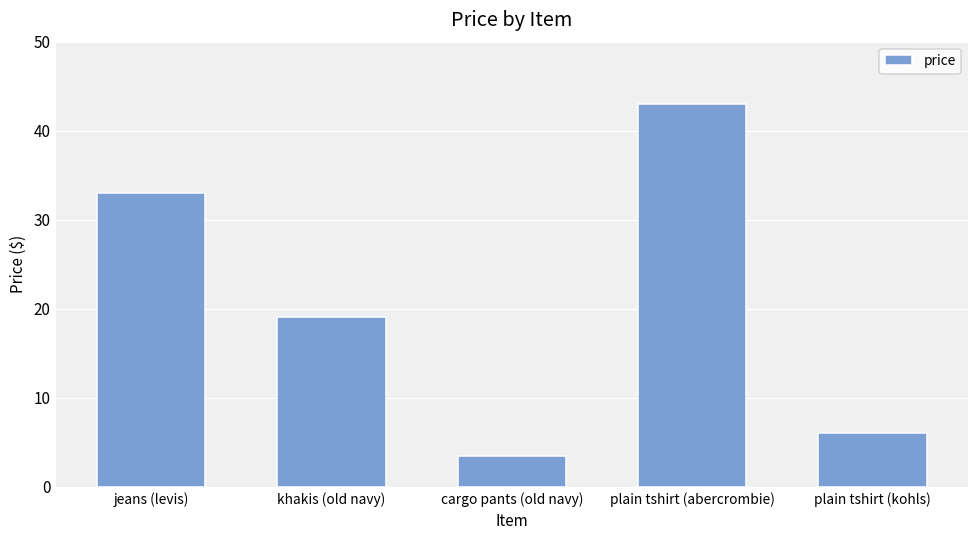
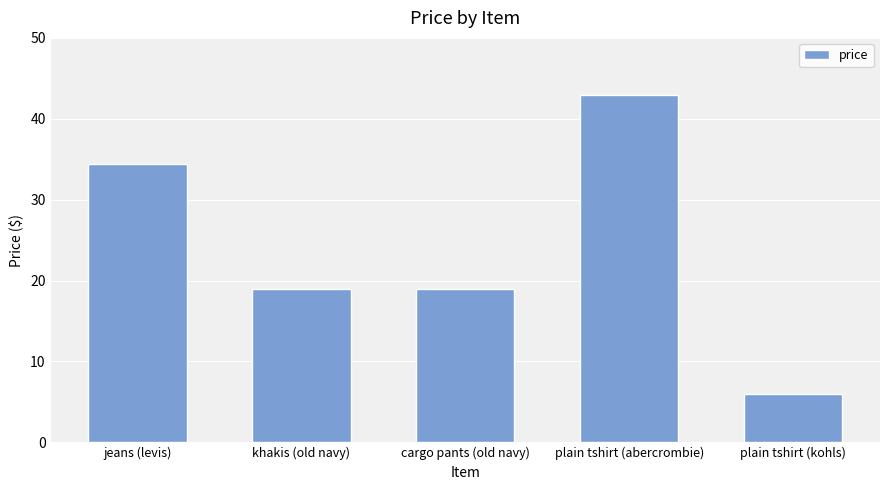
jeans (levis): 33 -> 34
cargo pants (old navy): 3 -> 19
